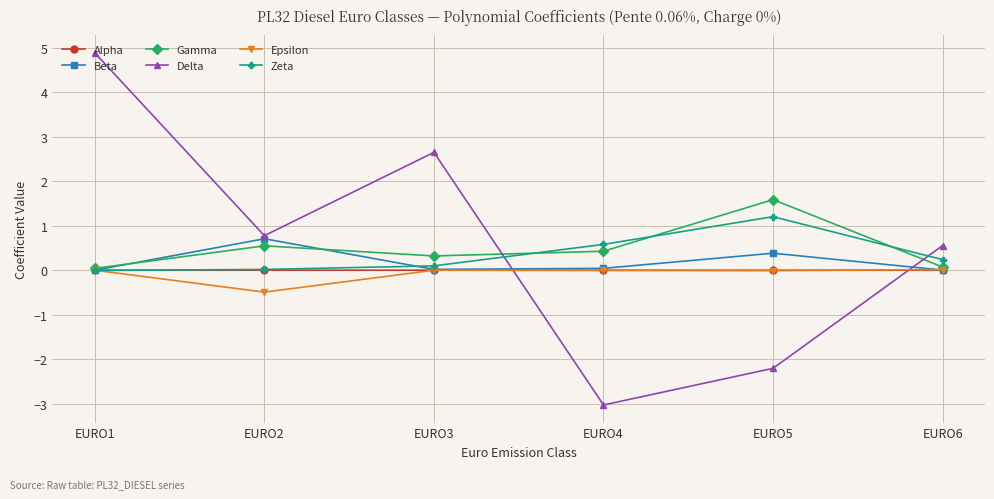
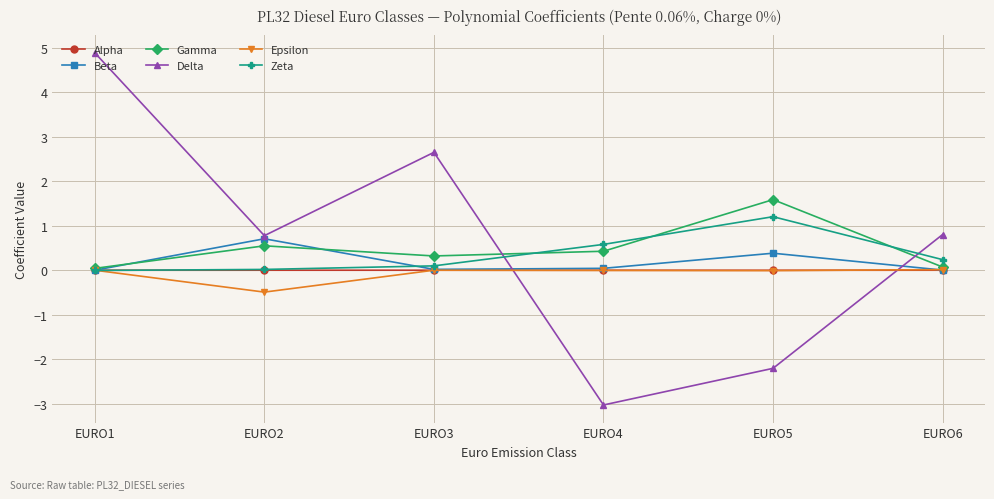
Delta, EURO6: 0.6 -> 0.8
